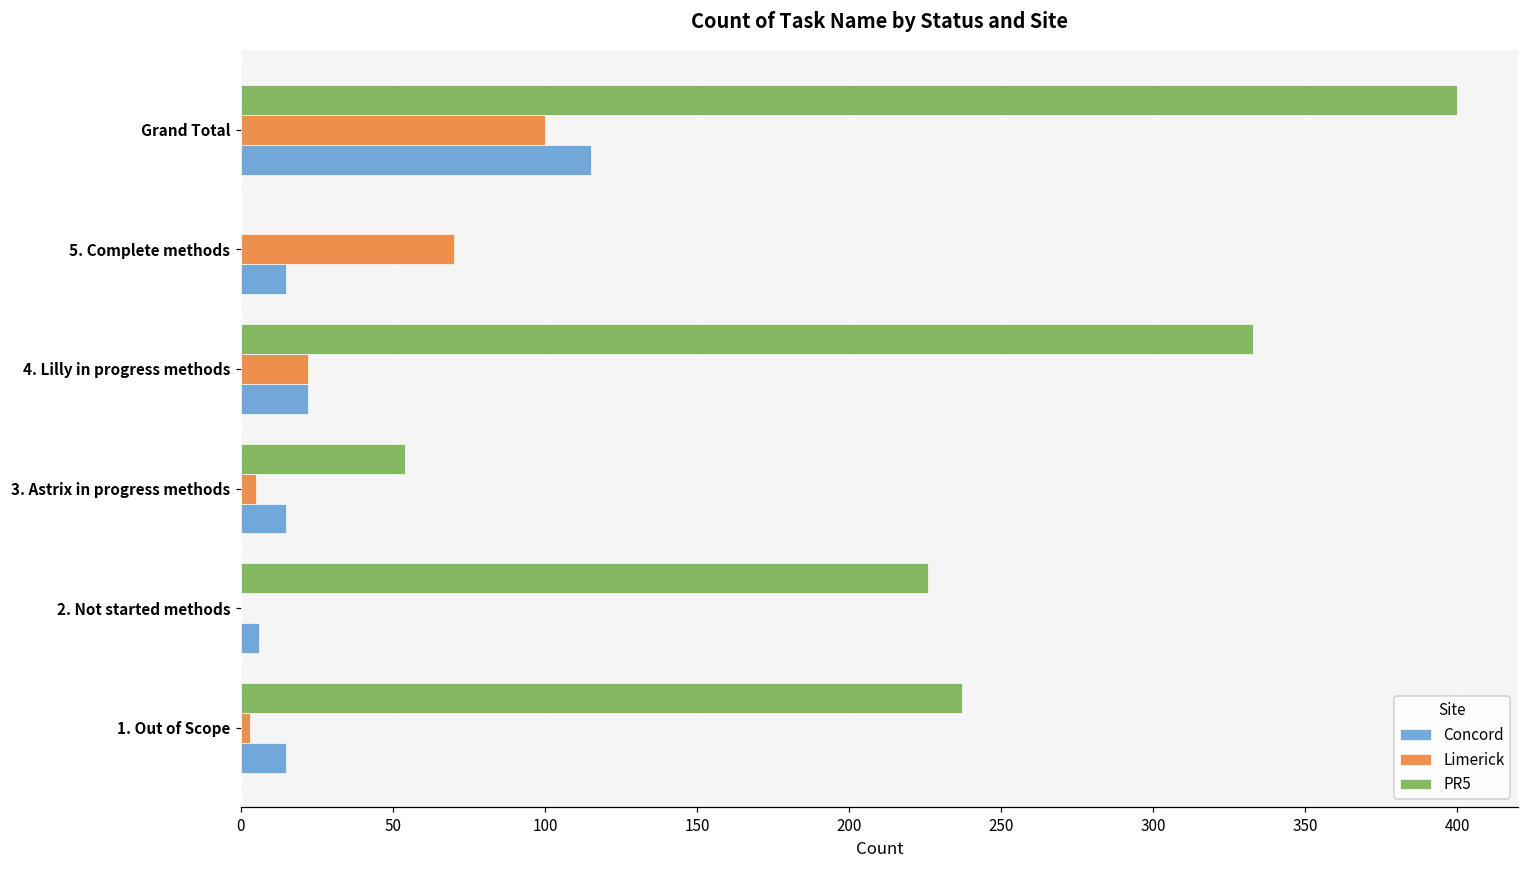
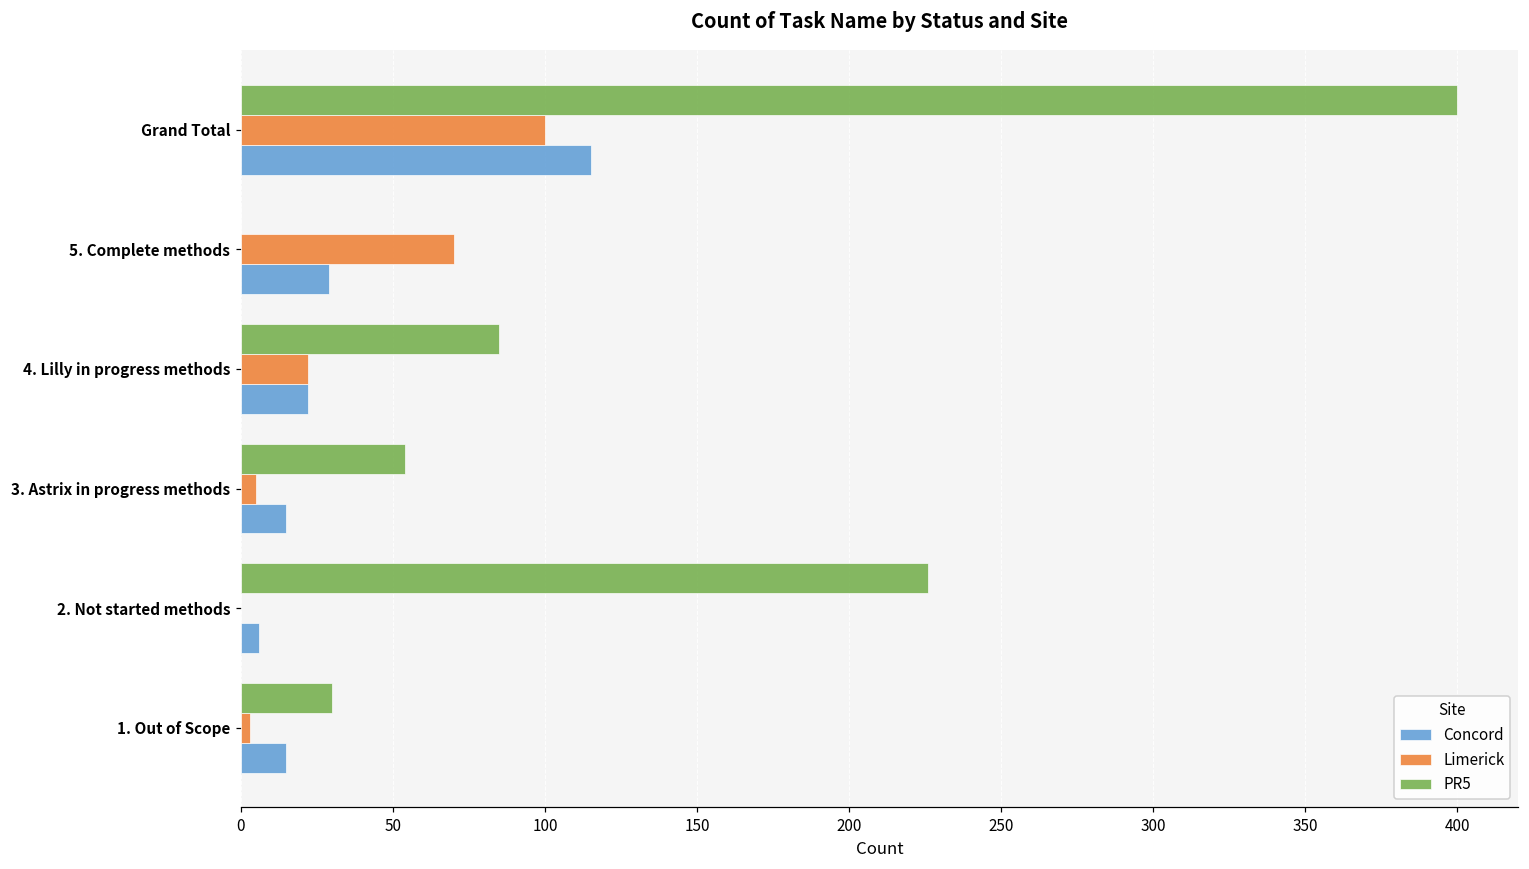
Concord, 5. Complete methods: 15 -> 29
PR5, 4. Lilly in progress methods: 333 -> 85
PR5, 1. Out of Scope: 237 -> 30
